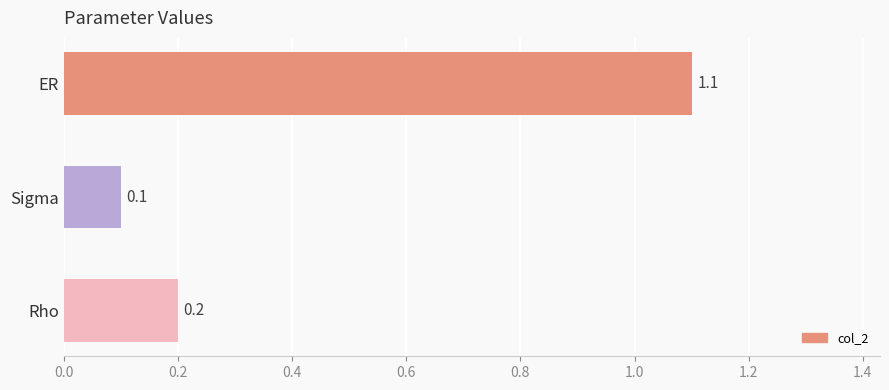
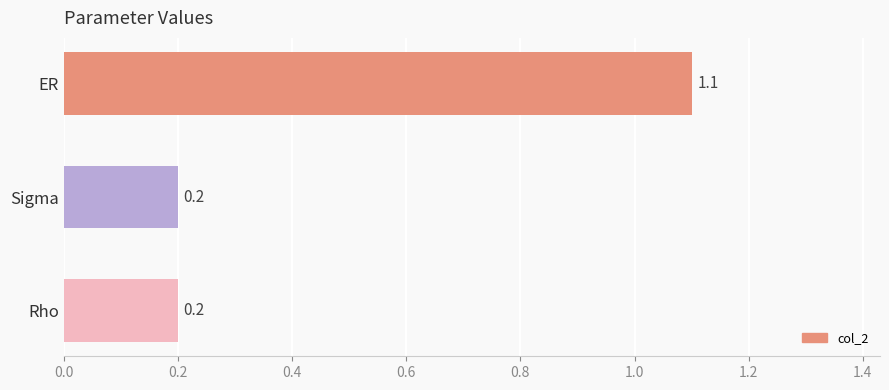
Sigma: 0.1 -> 0.2
